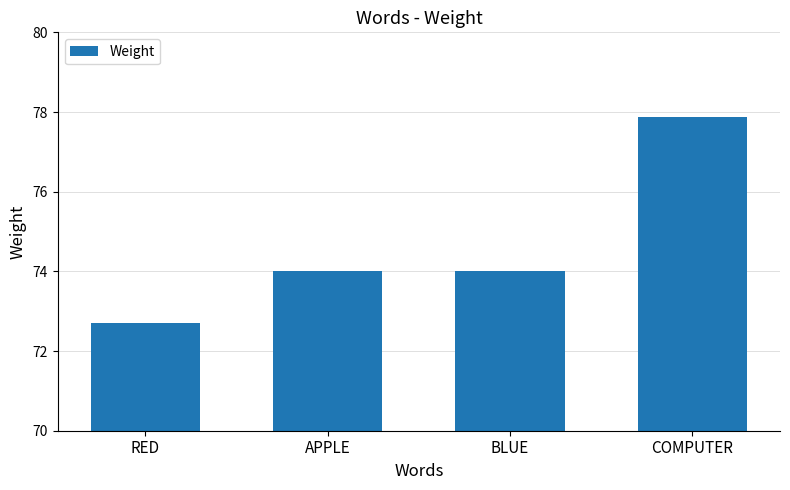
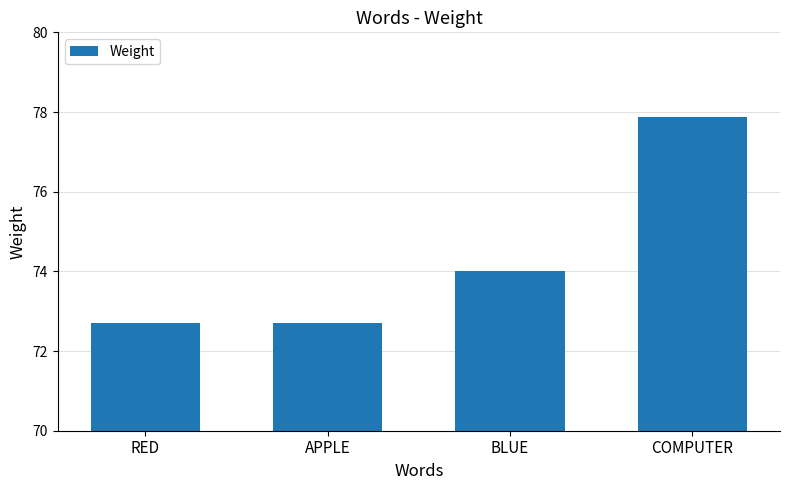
APPLE: 74.0 -> 72.7
